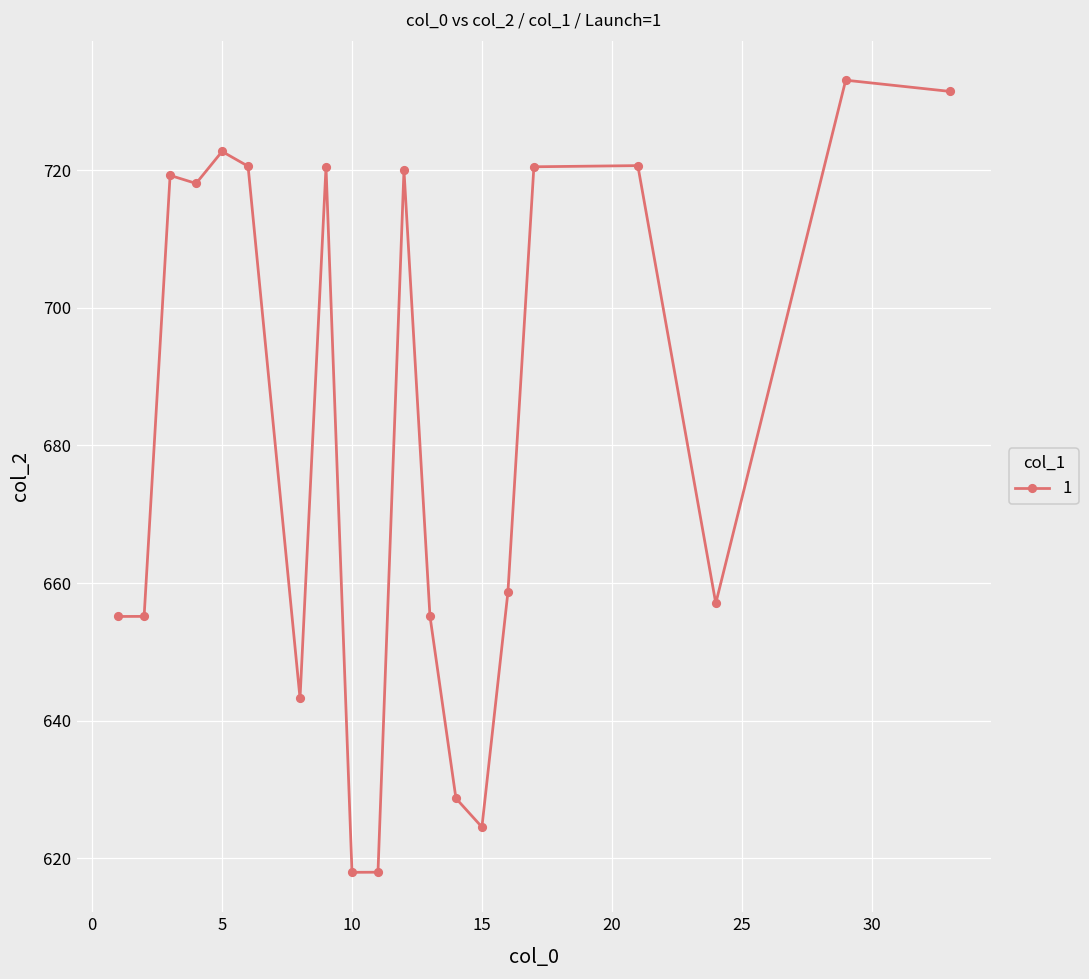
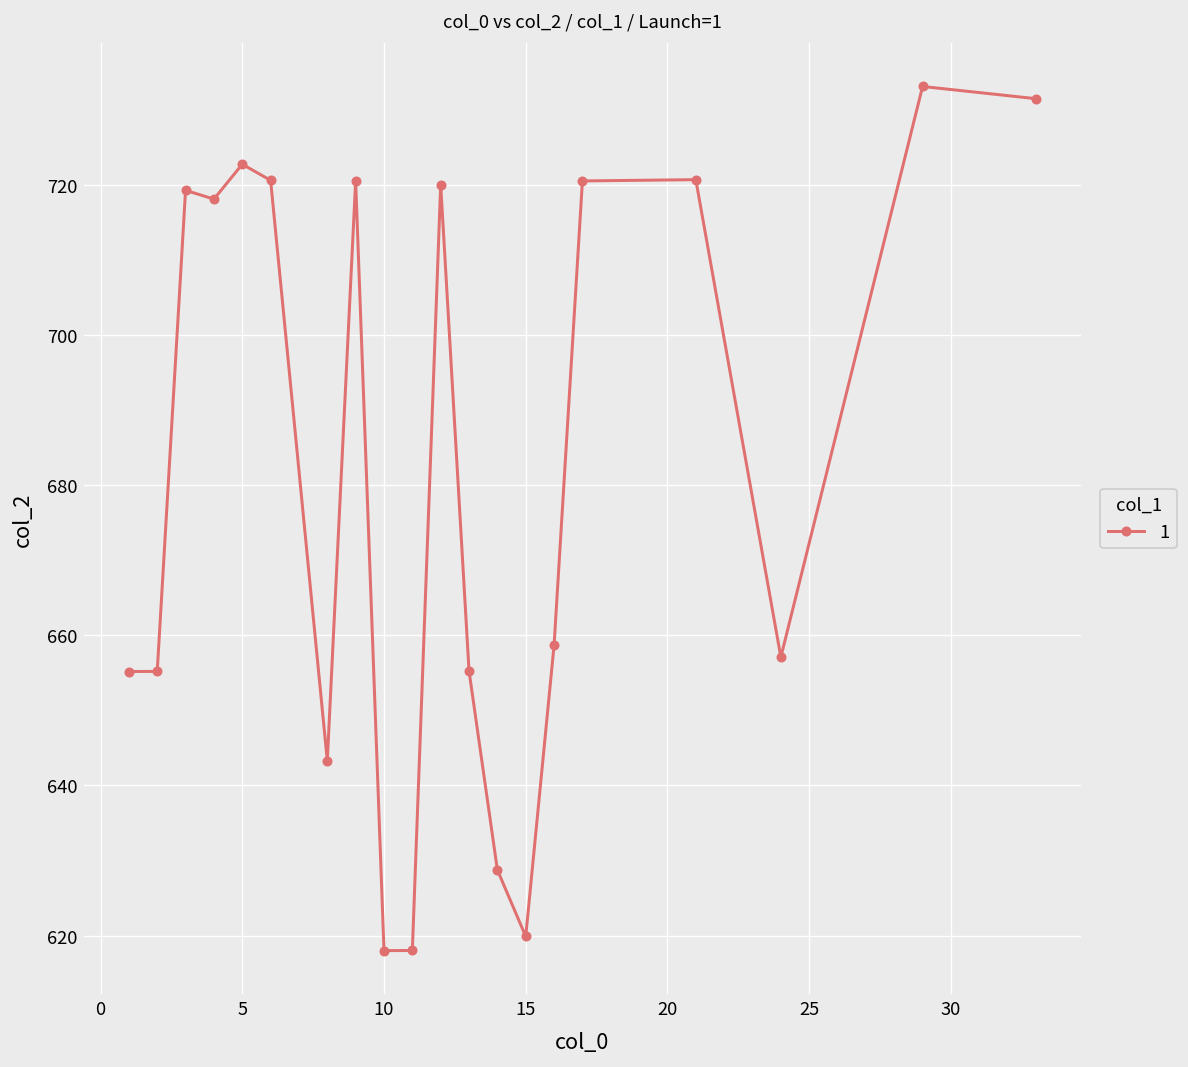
15: 625 -> 620
